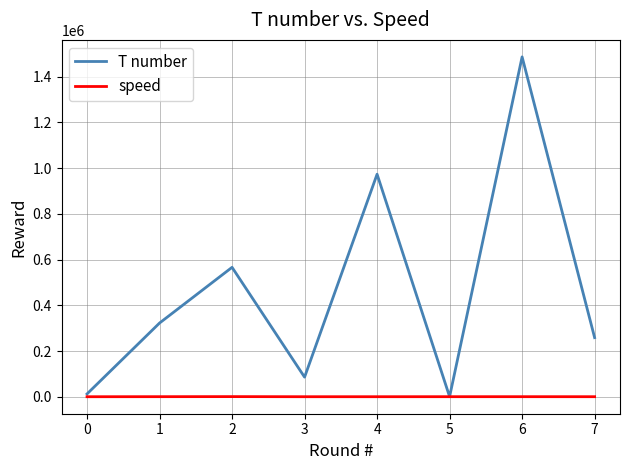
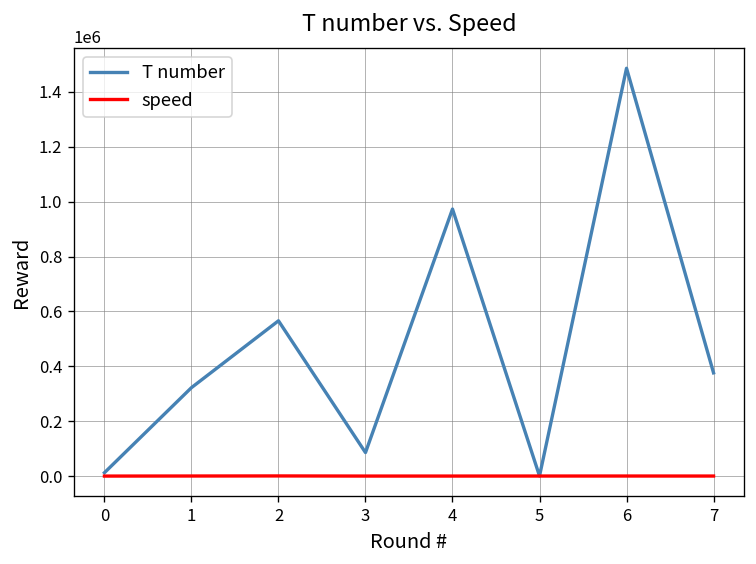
T number, 7: 260000 -> 380000
